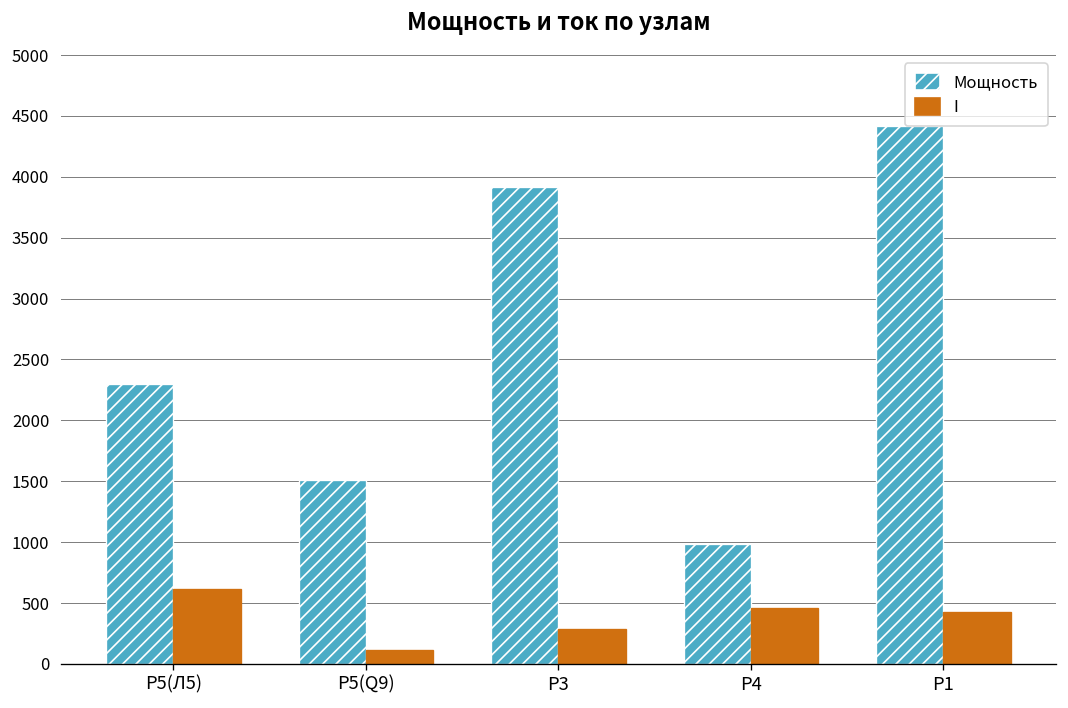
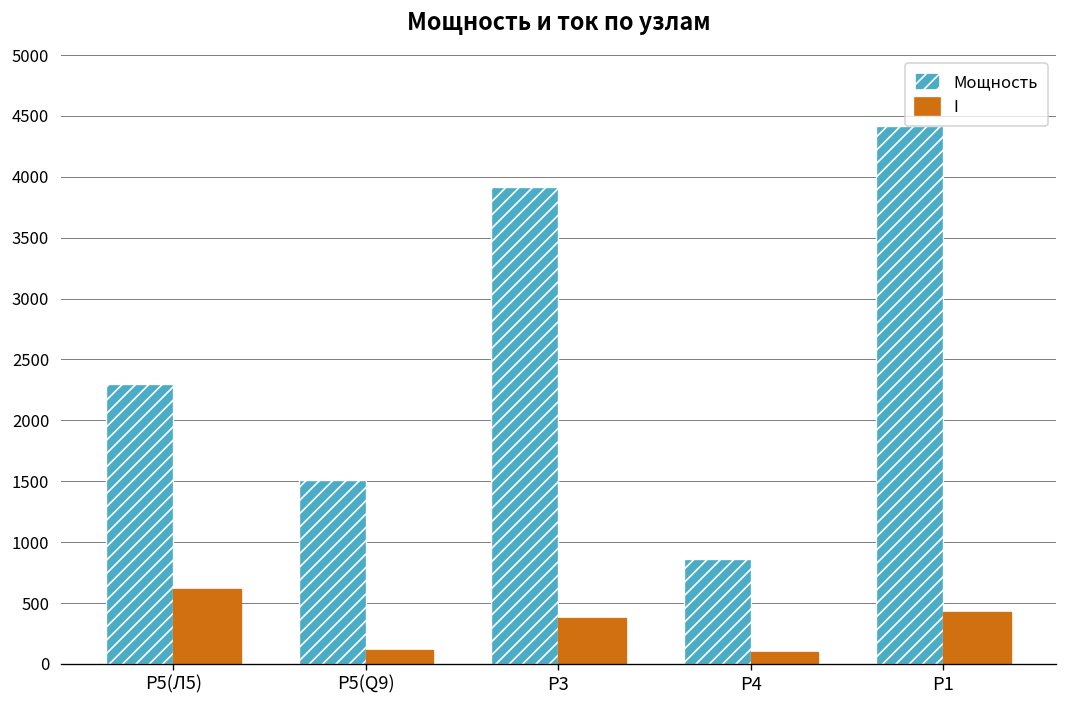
I, P3: 290 -> 380
Мощность, P4: 990 -> 860
I, P4: 460 -> 100
